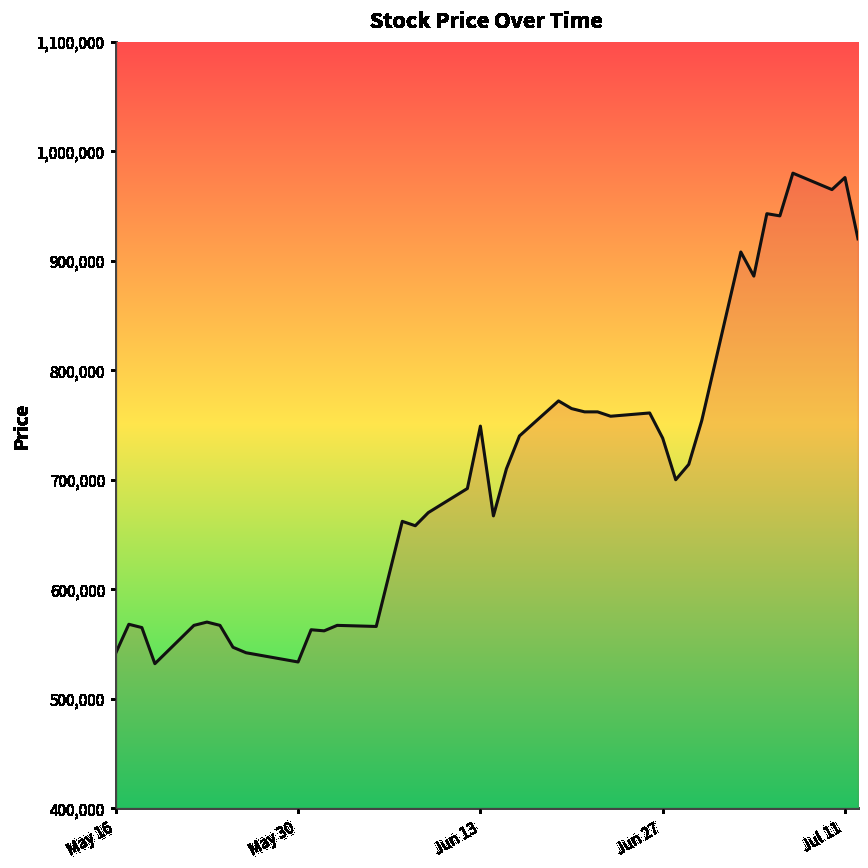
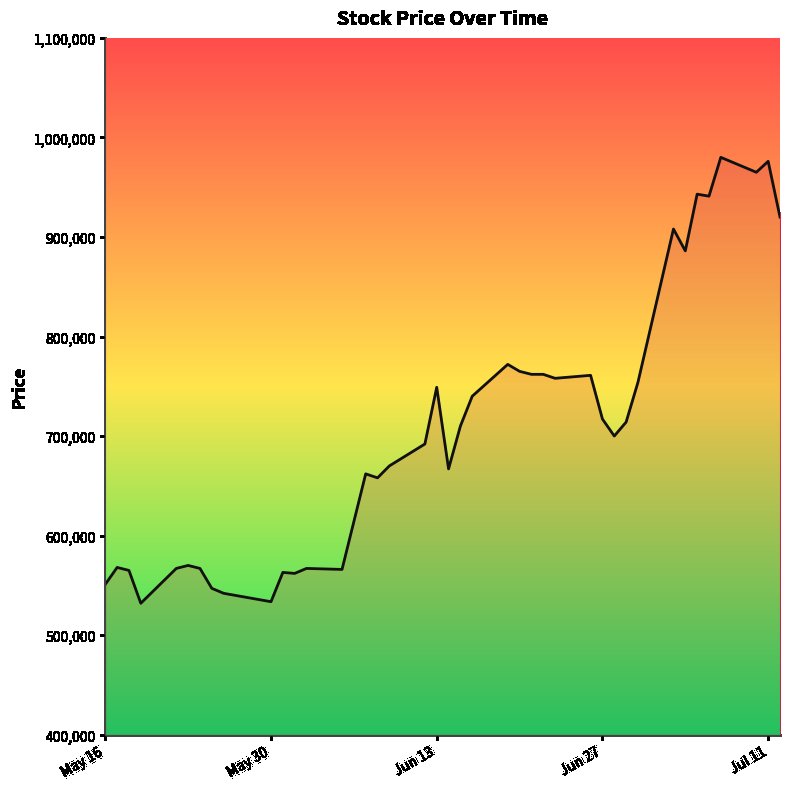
May 16: 540,000 -> 550,000
Jun 27: 740,000 -> 720,000
